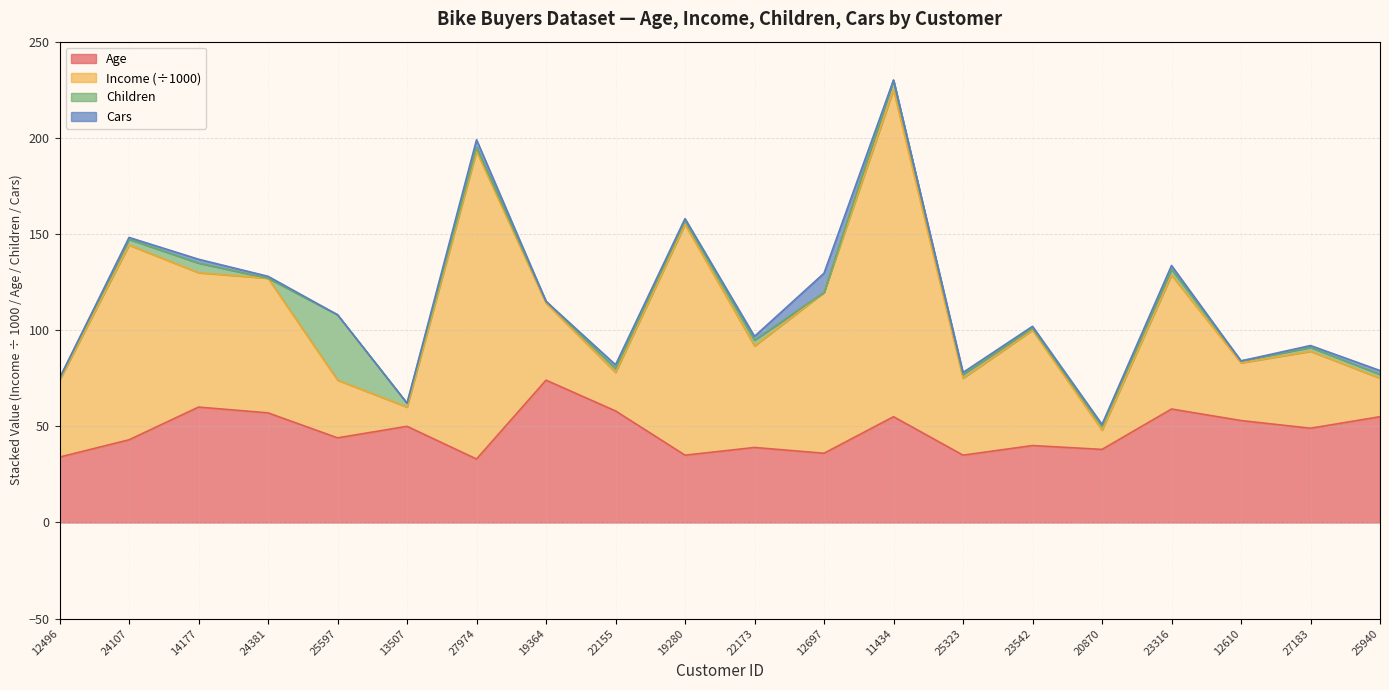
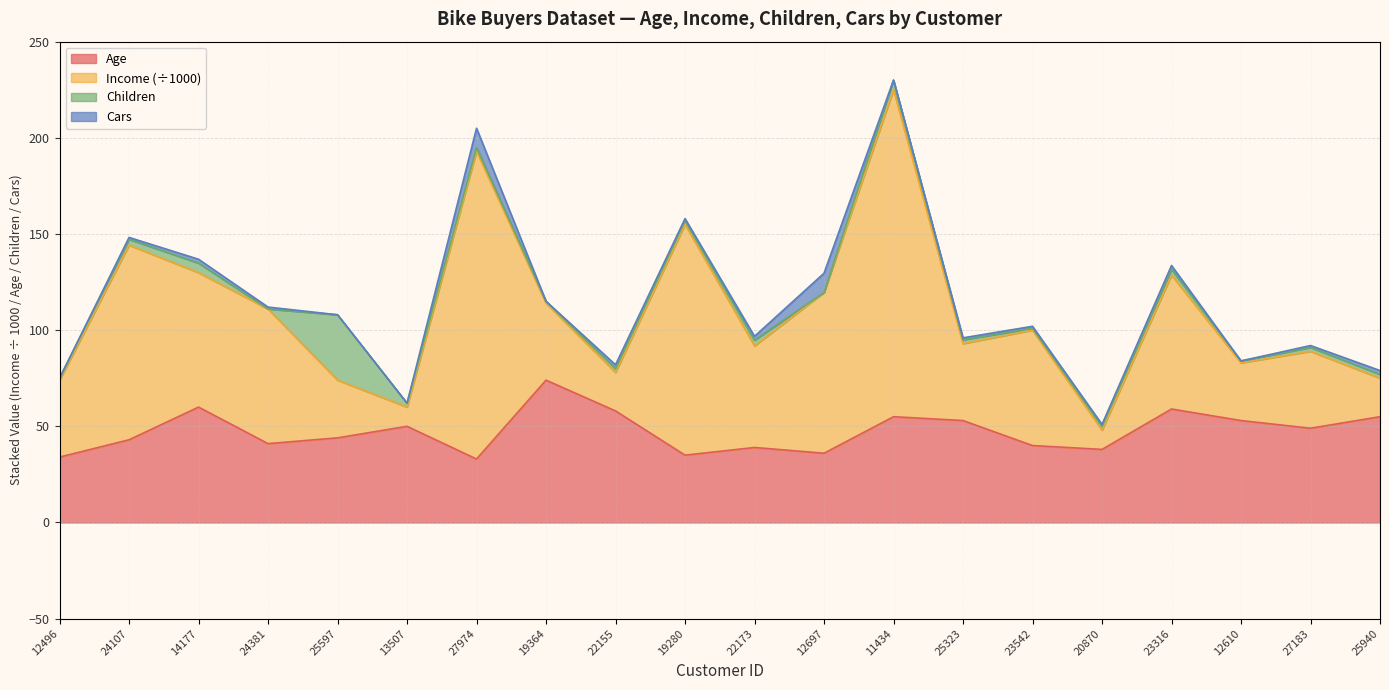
Age, 24381: 57 -> 41
Cars, 27974: 4 -> 10
Age, 25323: 35 -> 53
